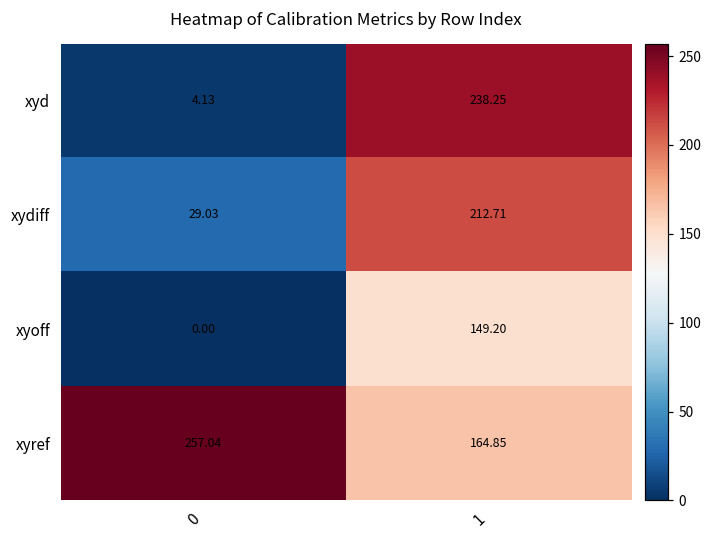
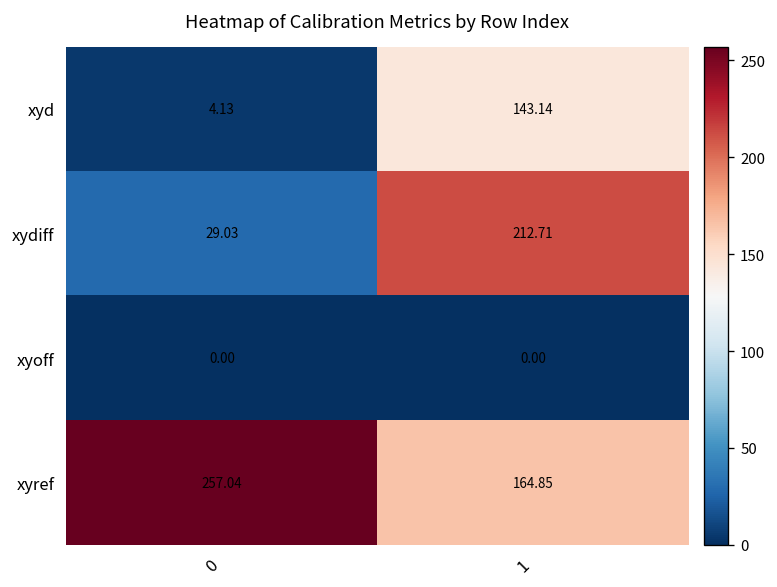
xyd, 1: 238.25 -> 143.14
xyoff, 1: 149.20 -> 0.00
